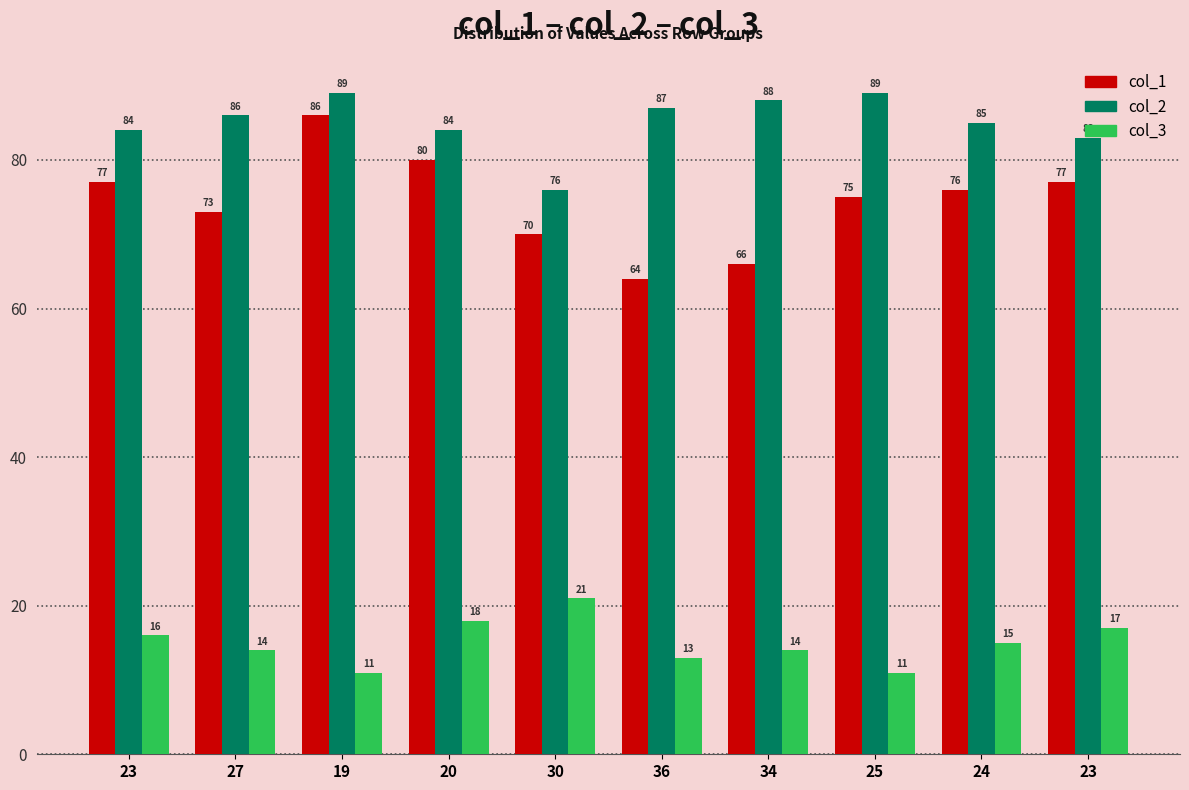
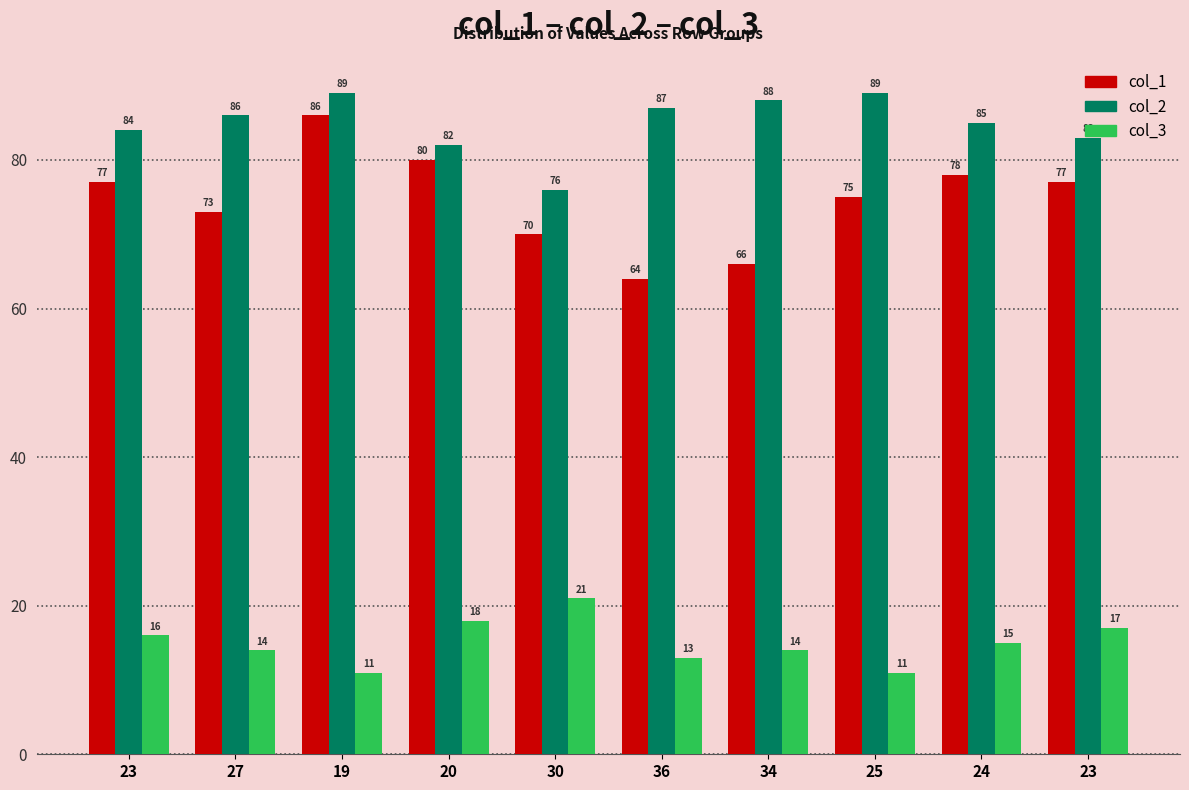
col_2, 20: 84 -> 82
col_1, 24: 76 -> 78
